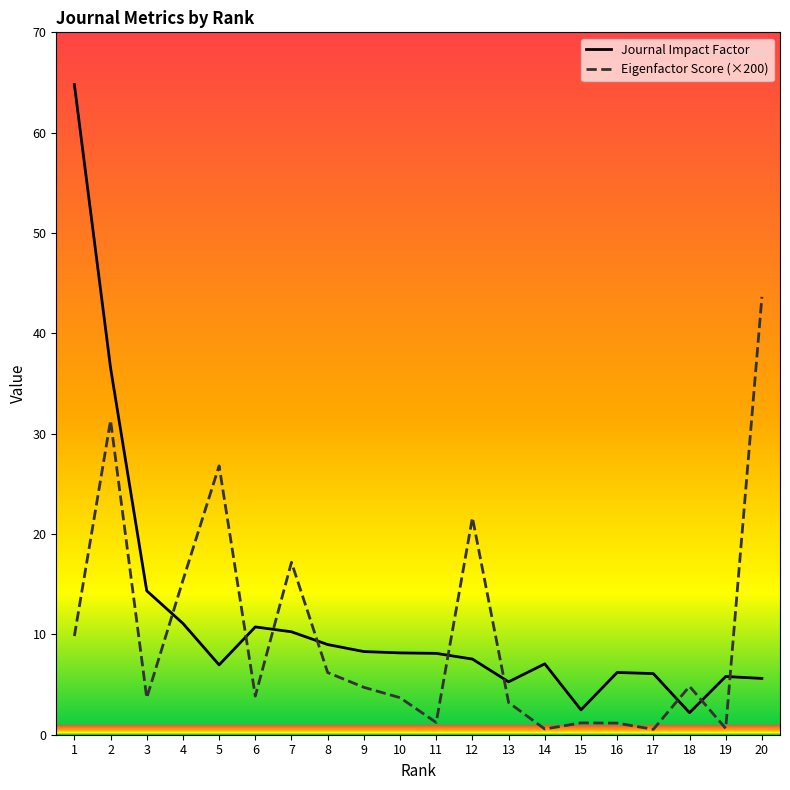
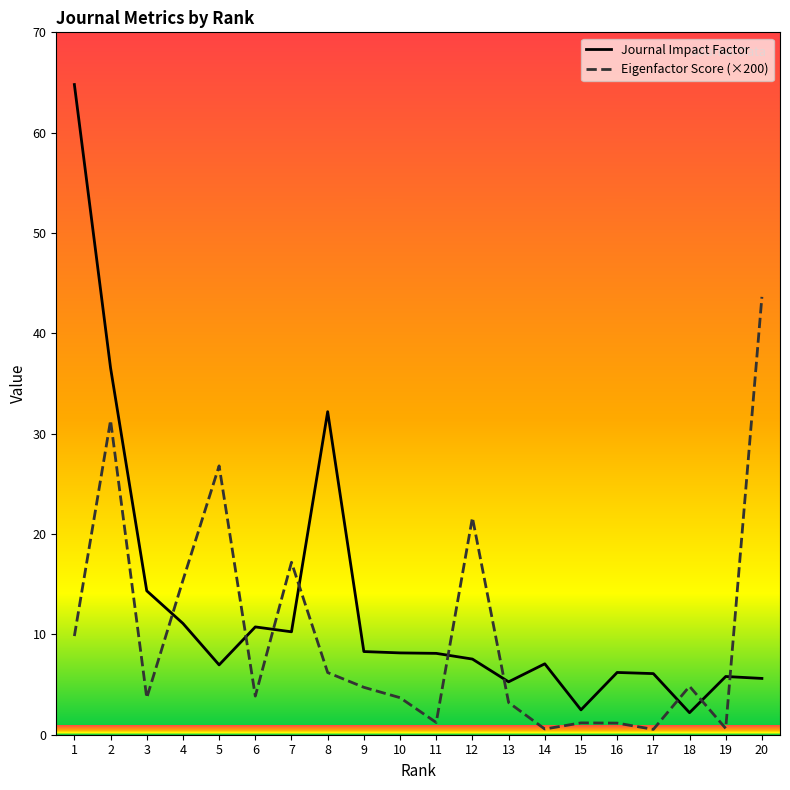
Journal Impact Factor, 8: 9.0 -> 32.2
